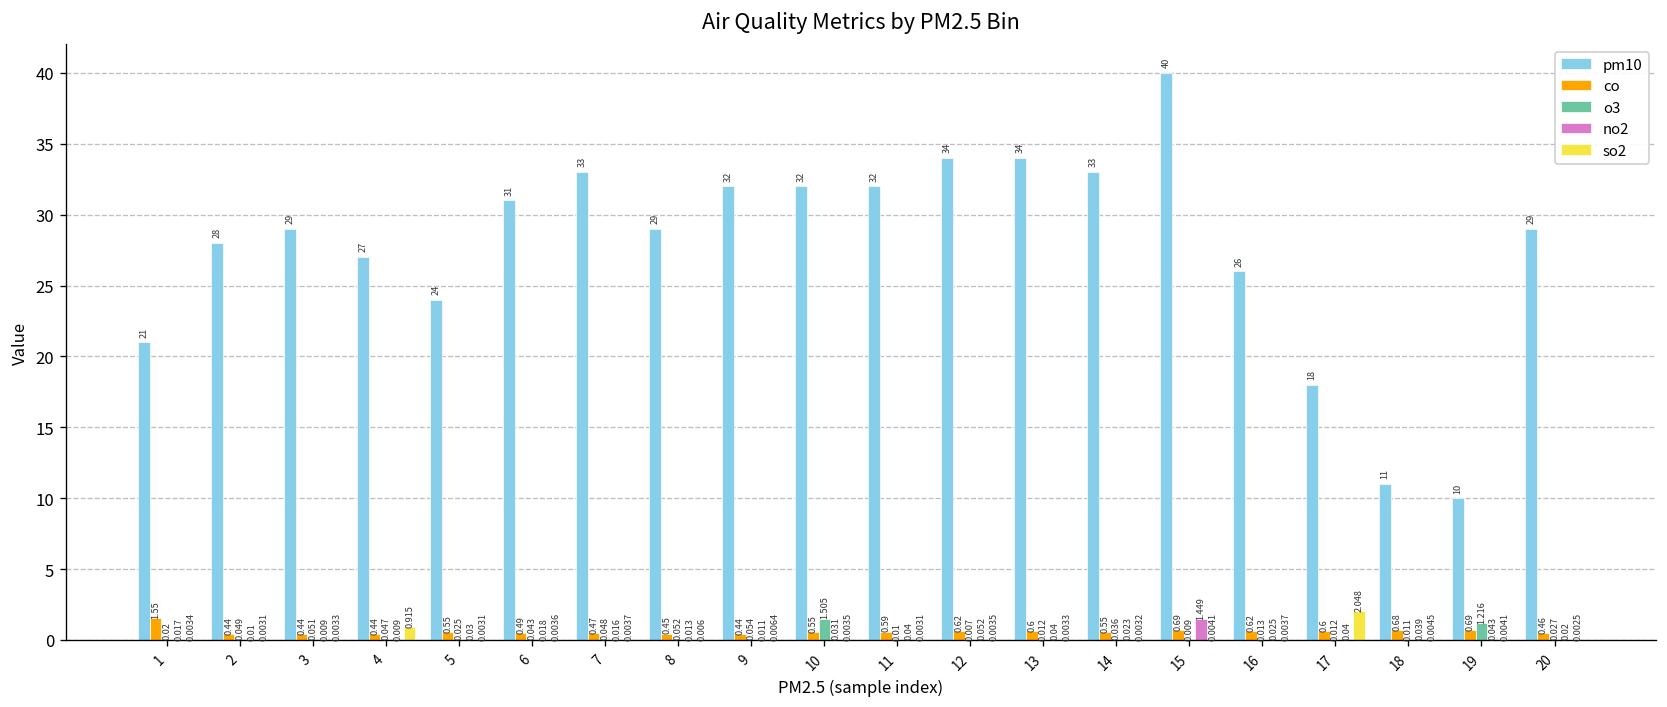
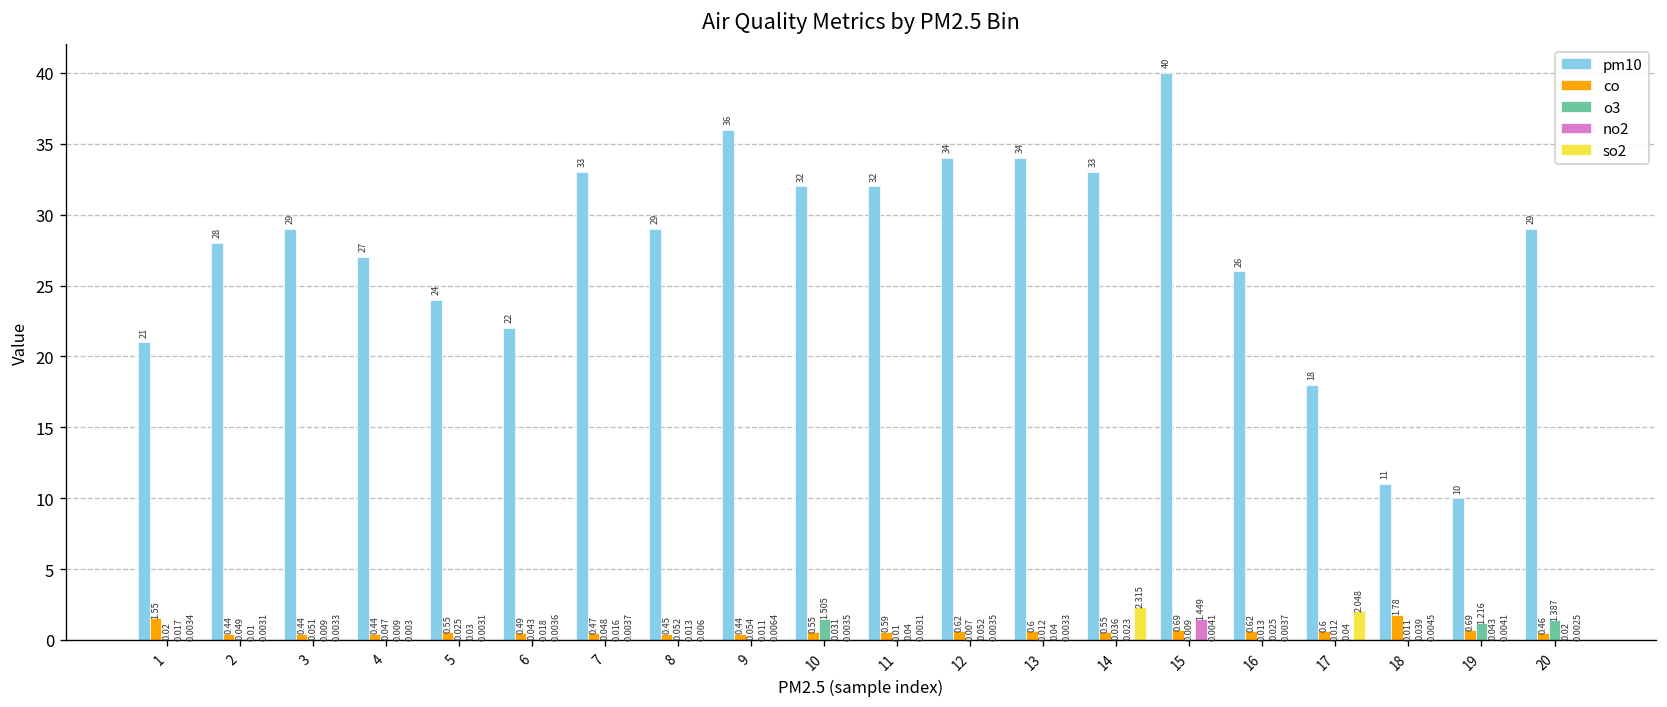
so2, 4: 0.915 -> 0.003
pm10, 6: 31 -> 22
pm10, 9: 32 -> 36
so2, 14: 0.0032 -> 2.315
co, 18: 0.68 -> 1.78
o3, 20: 0.027 -> 1.387
